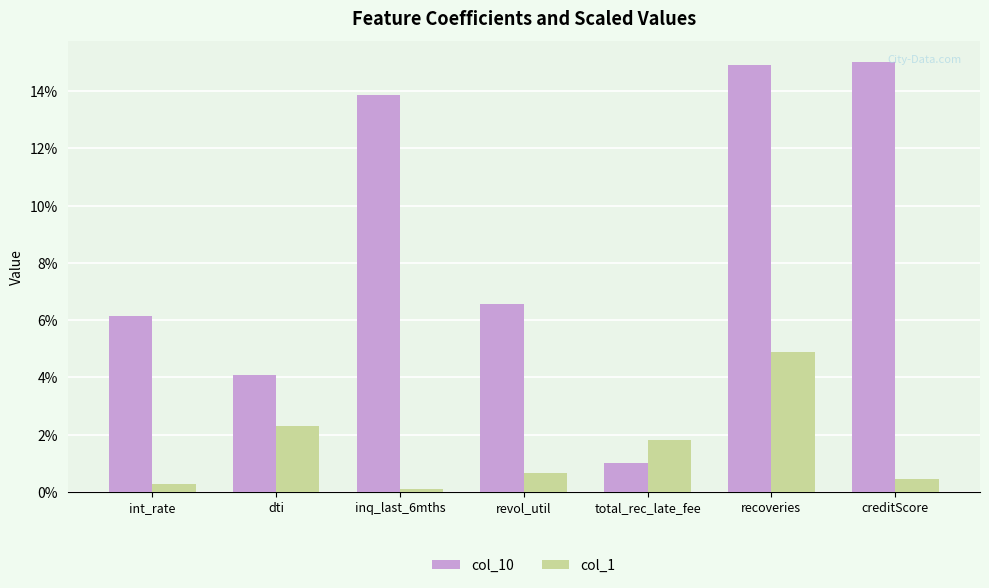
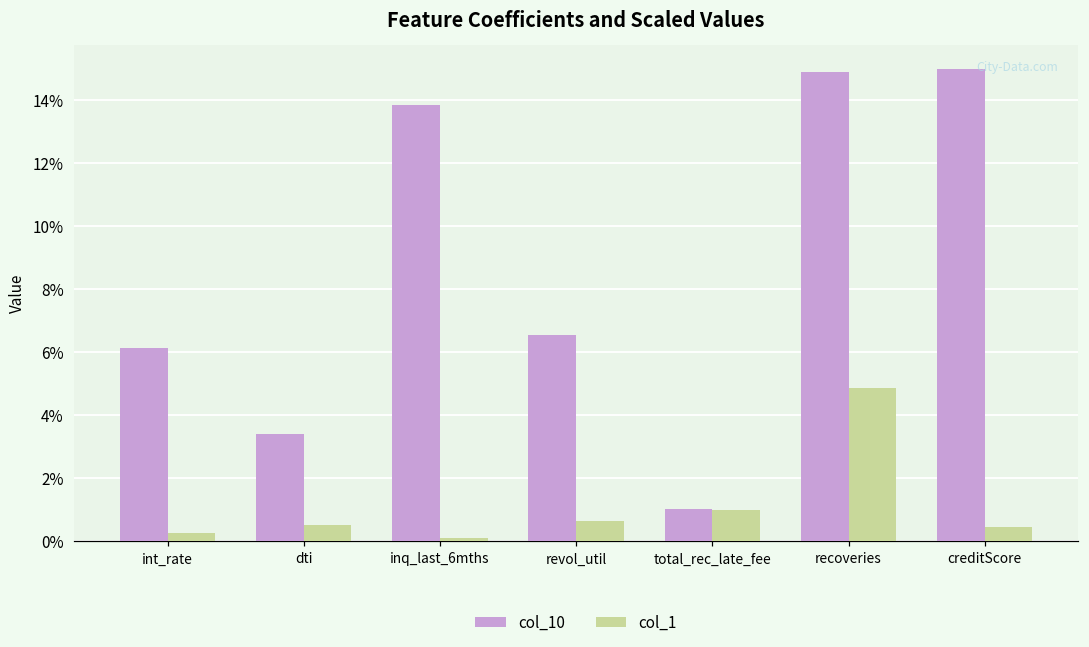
col_10, dti: 4.1% -> 3.4%
col_1, dti: 2.3% -> 0.5%
col_1, total_rec_late_fee: 1.8% -> 1.0%
